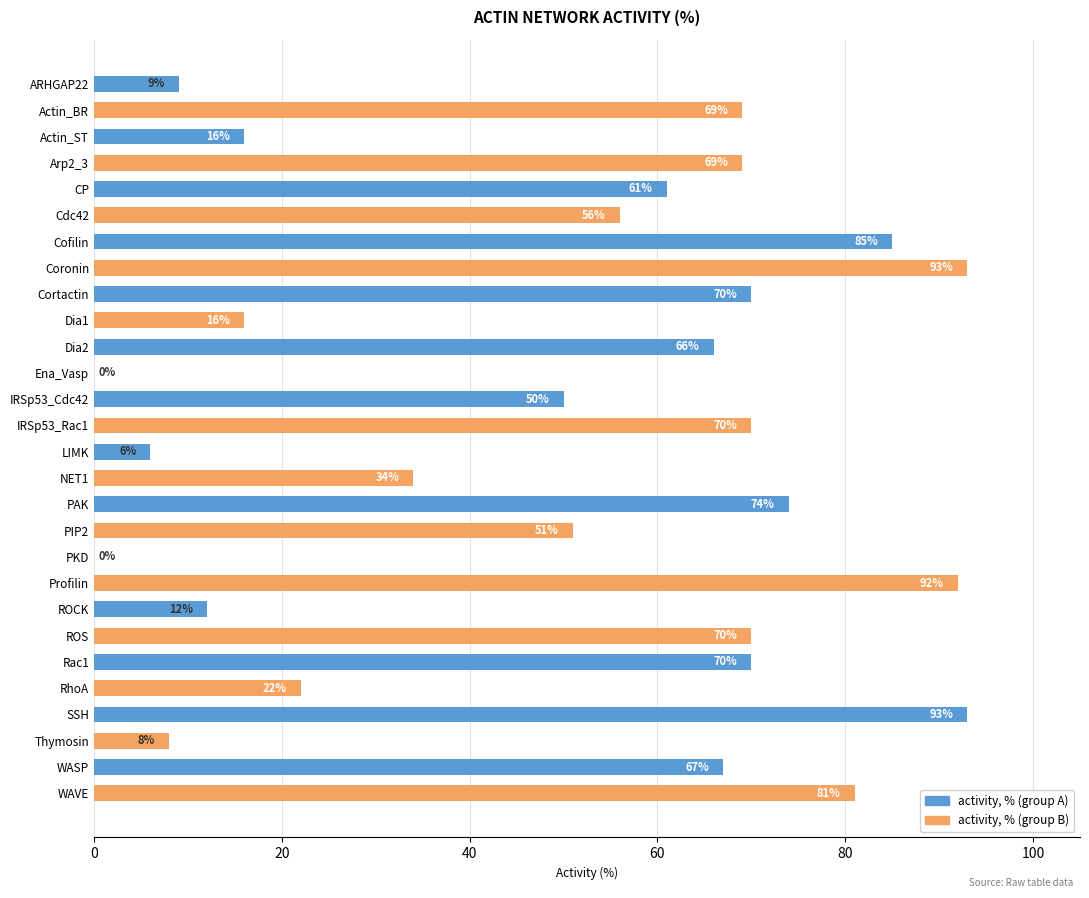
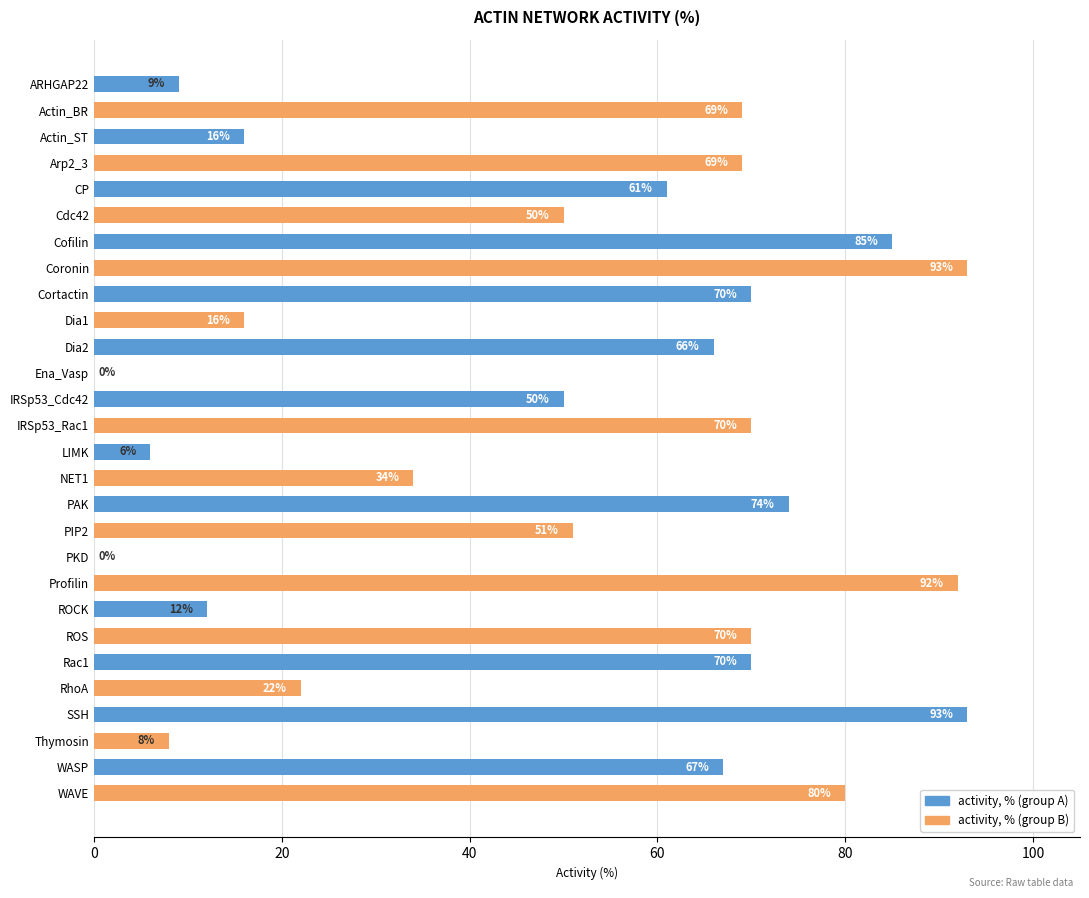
activity, % (group B), Cdc42: 56% -> 50%
activity, % (group B), WAVE: 81% -> 80%
